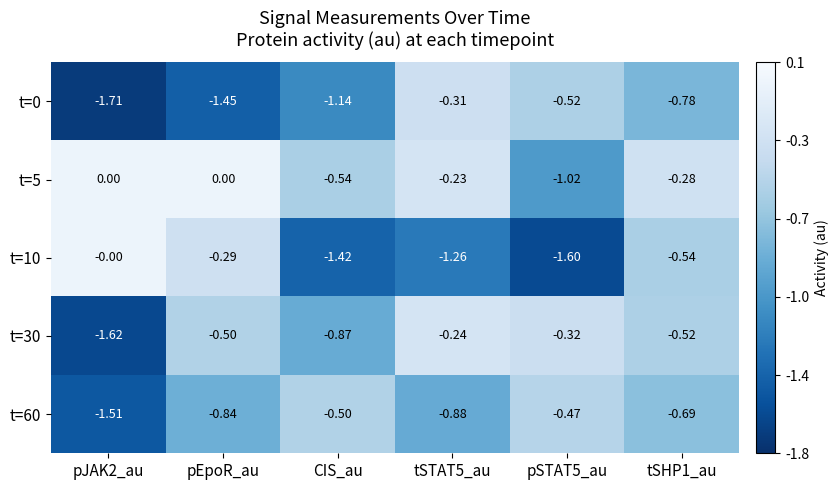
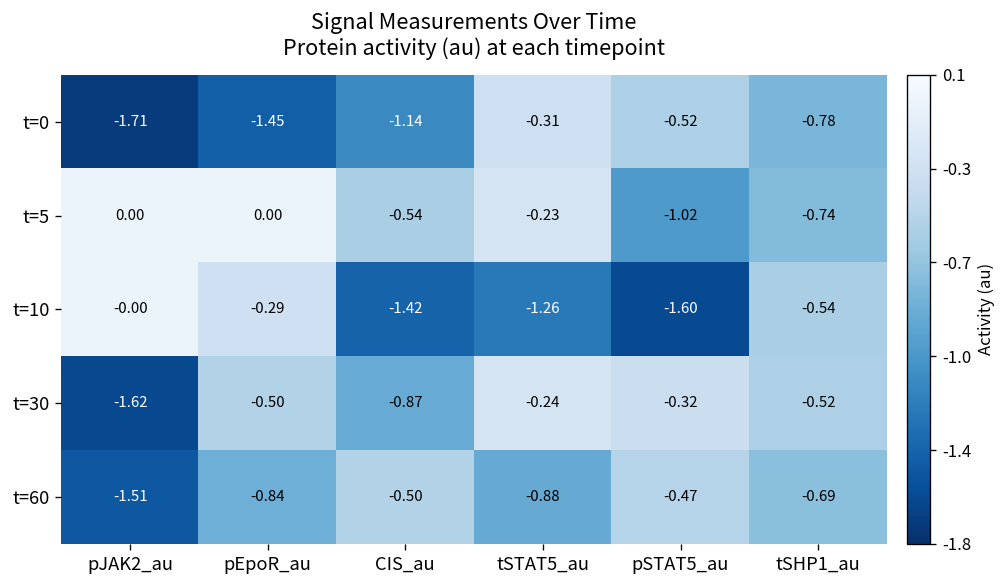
t=5, tSHP1_au: -0.28 -> -0.74
